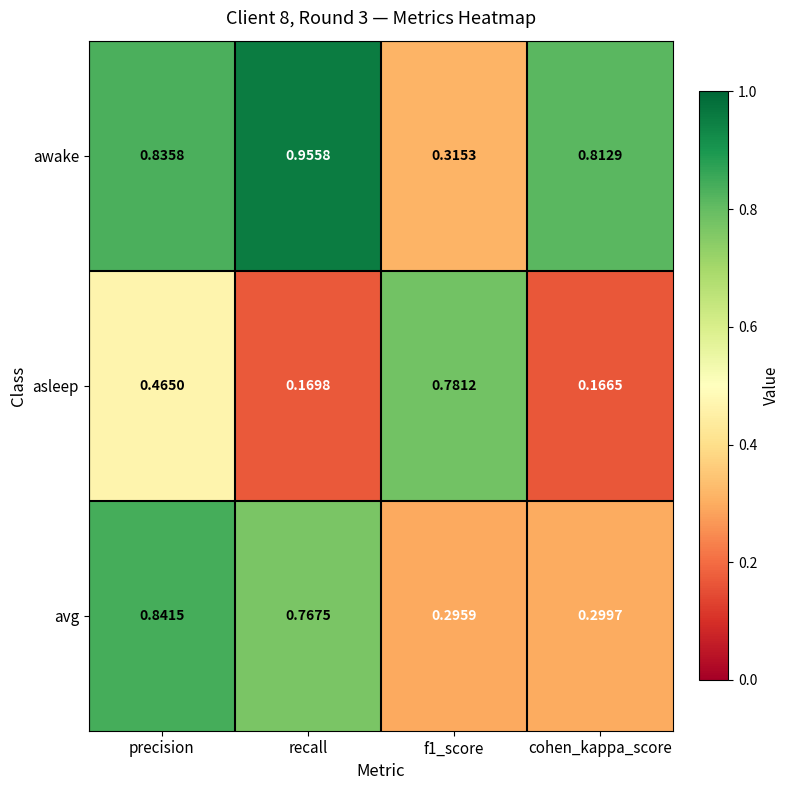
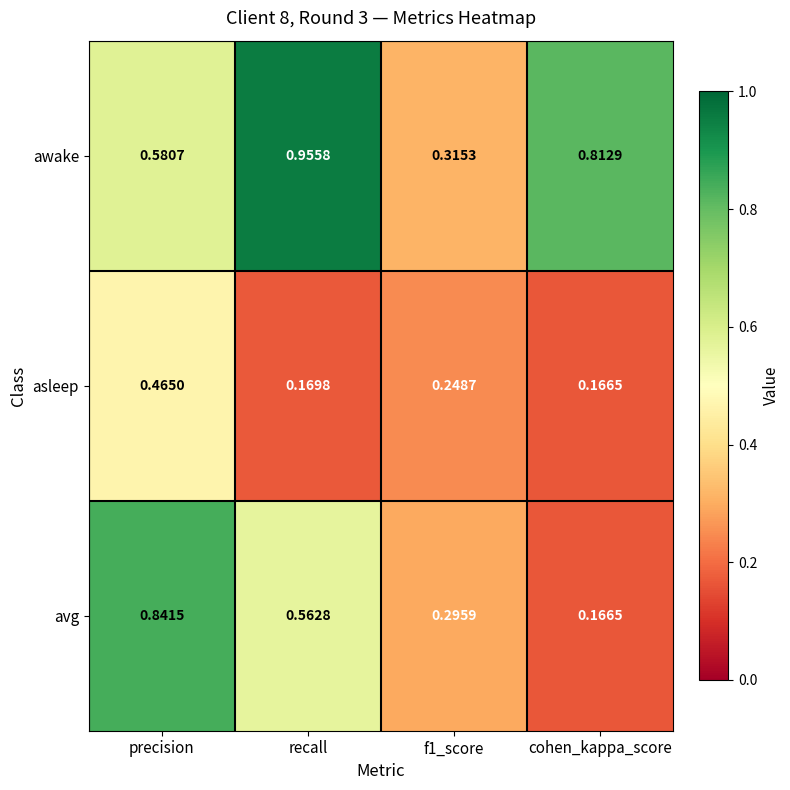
awake, precision: 0.8358 -> 0.5807
asleep, f1_score: 0.7812 -> 0.2487
avg, recall: 0.7675 -> 0.5628
avg, cohen_kappa_score: 0.2997 -> 0.1665
